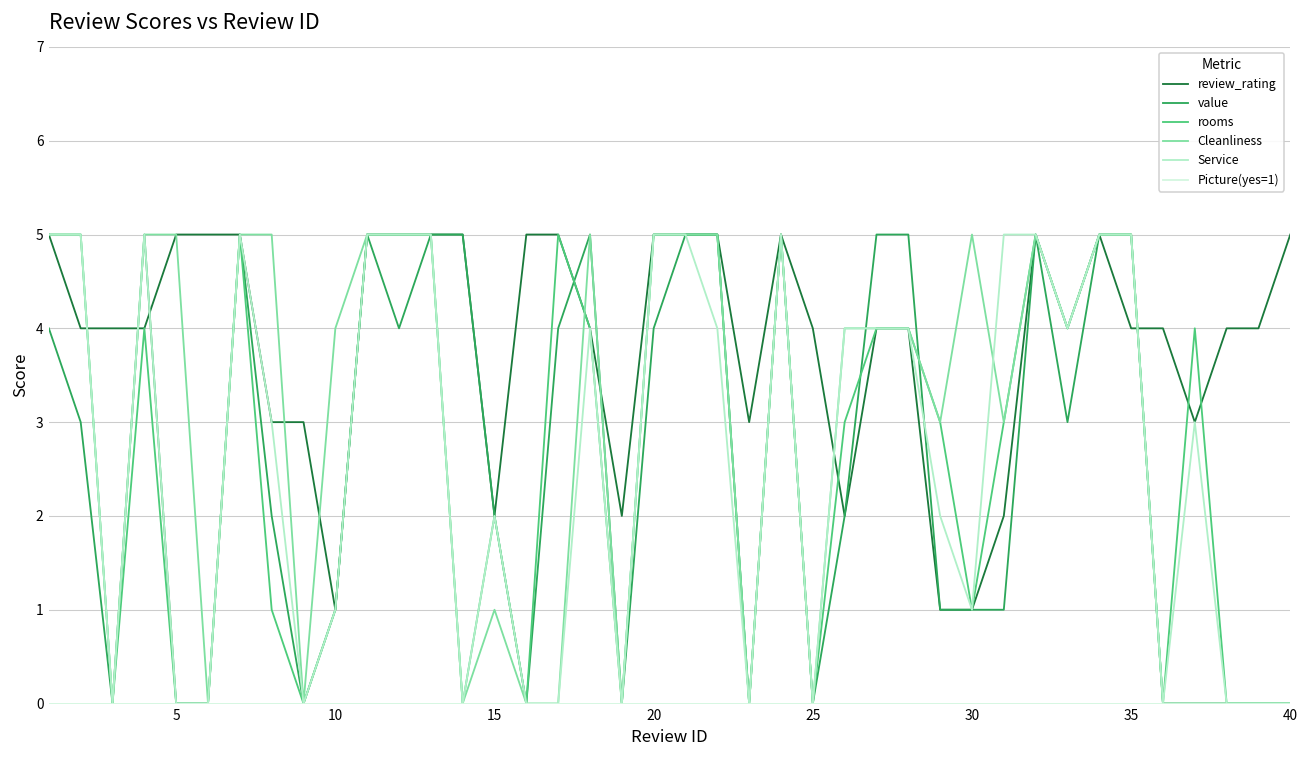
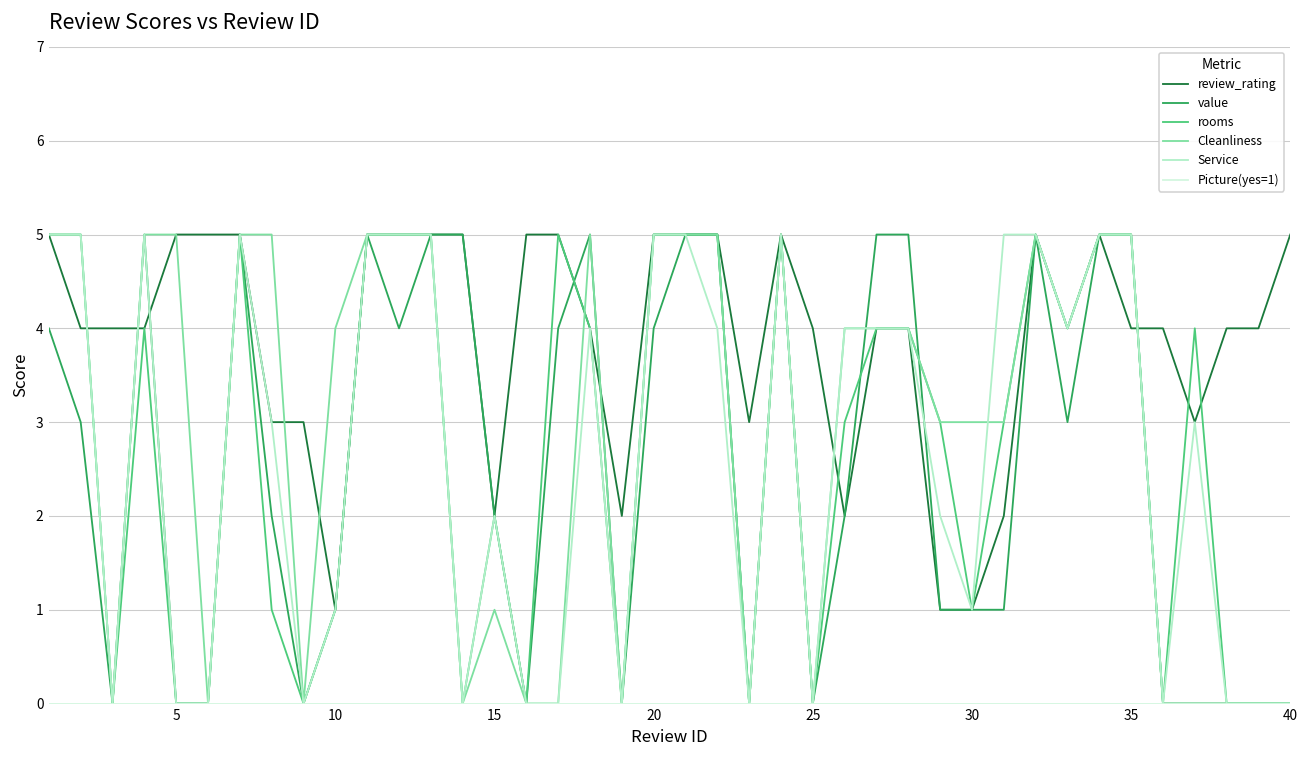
Cleanliness, 30: 5 -> 3
